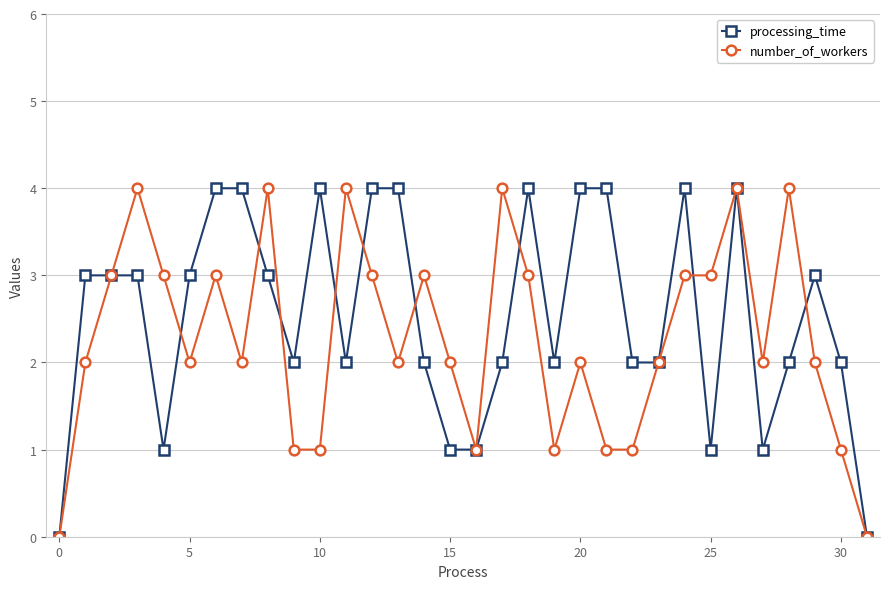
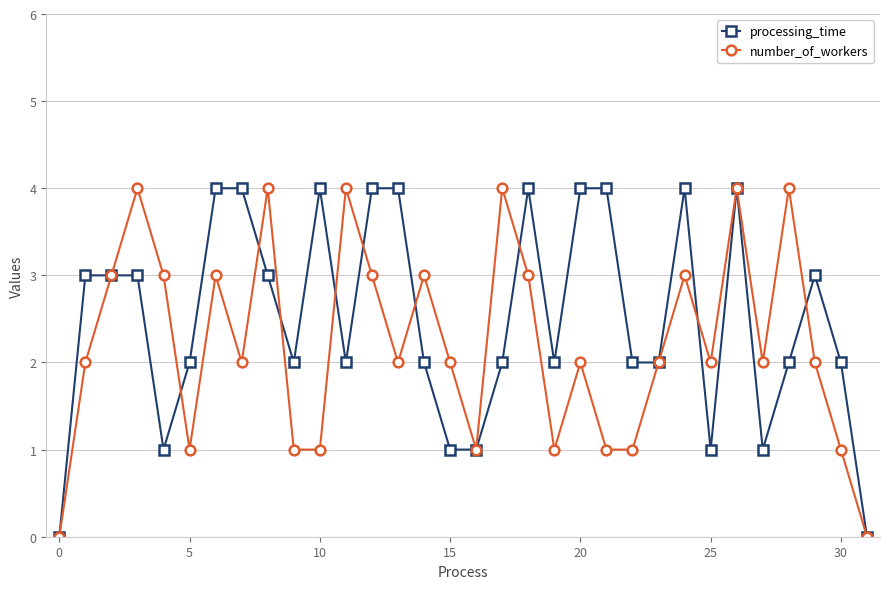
processing_time, 5: 3 -> 2
number_of_workers, 5: 2 -> 1
number_of_workers, 25: 3 -> 2
